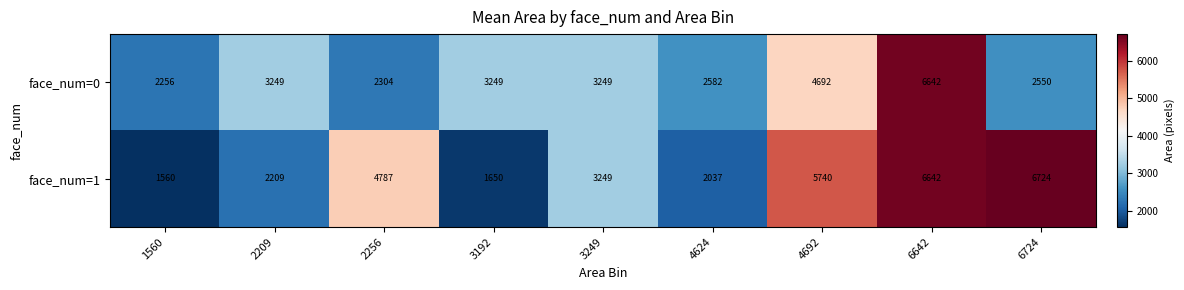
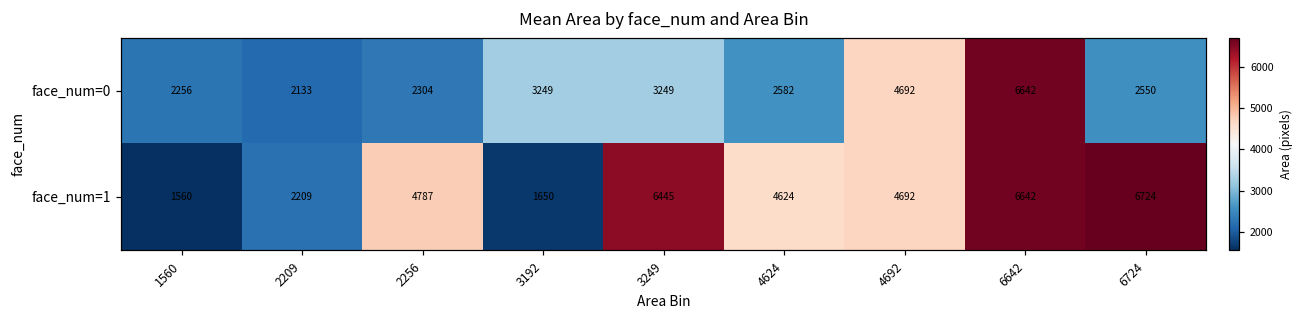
face_num=0, 2209: 3249 -> 2133
face_num=1, 3249: 3249 -> 6445
face_num=1, 4624: 2037 -> 4624
face_num=1, 4692: 5740 -> 4692
